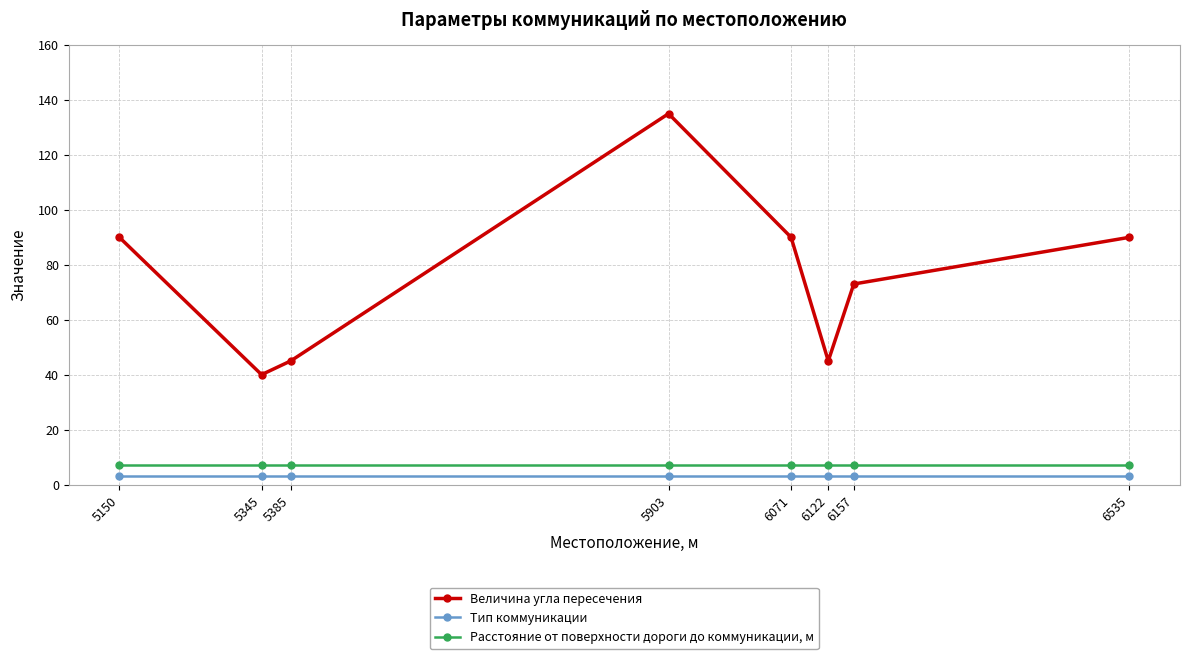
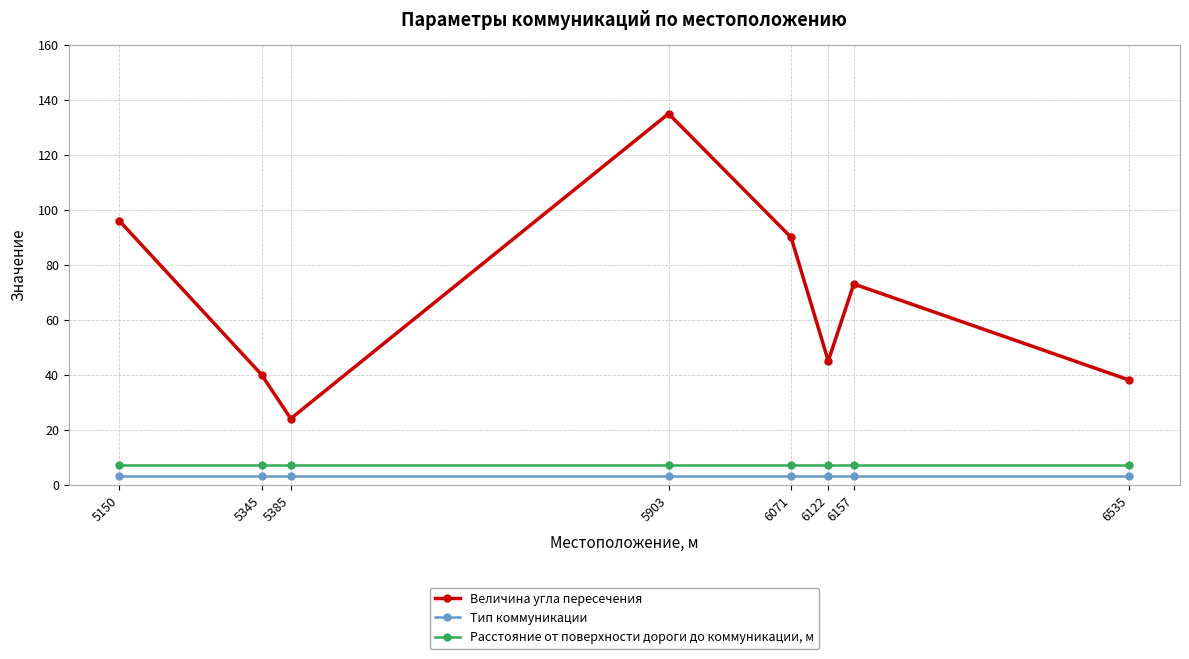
Величина угла пересечения, 5150: 90 -> 96
Величина угла пересечения, 5385: 45 -> 24
Величина угла пересечения, 6535: 90 -> 38
